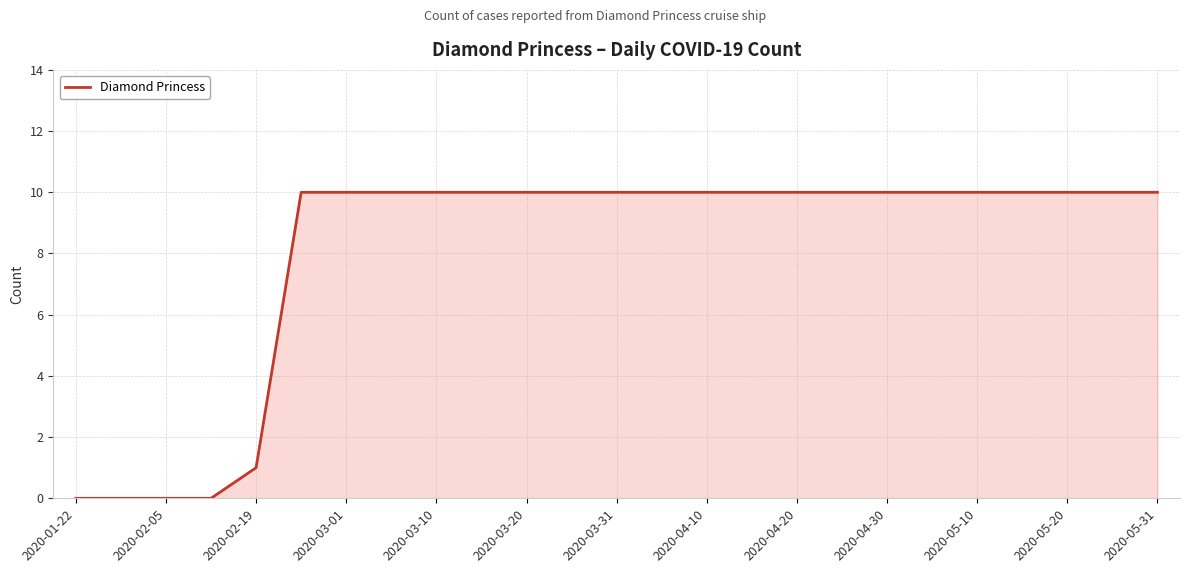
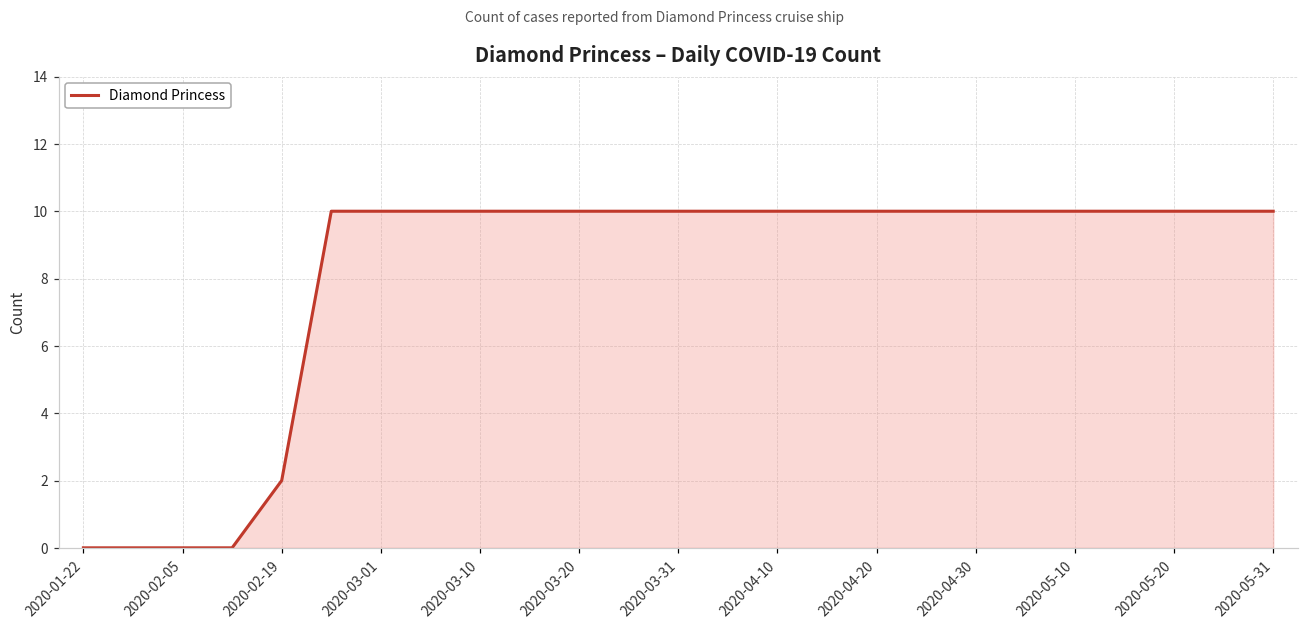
2020-02-19: 1 -> 2
